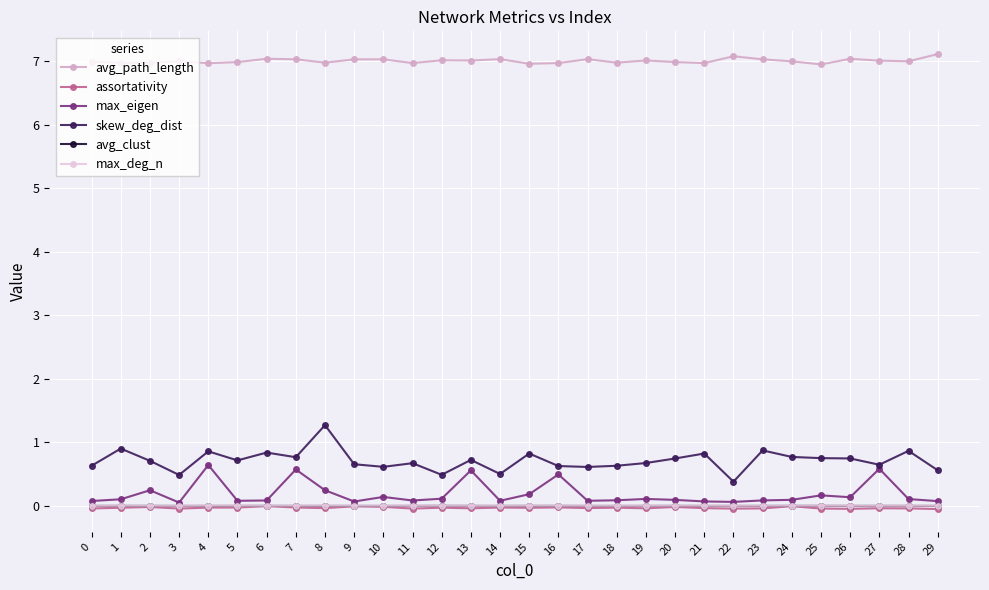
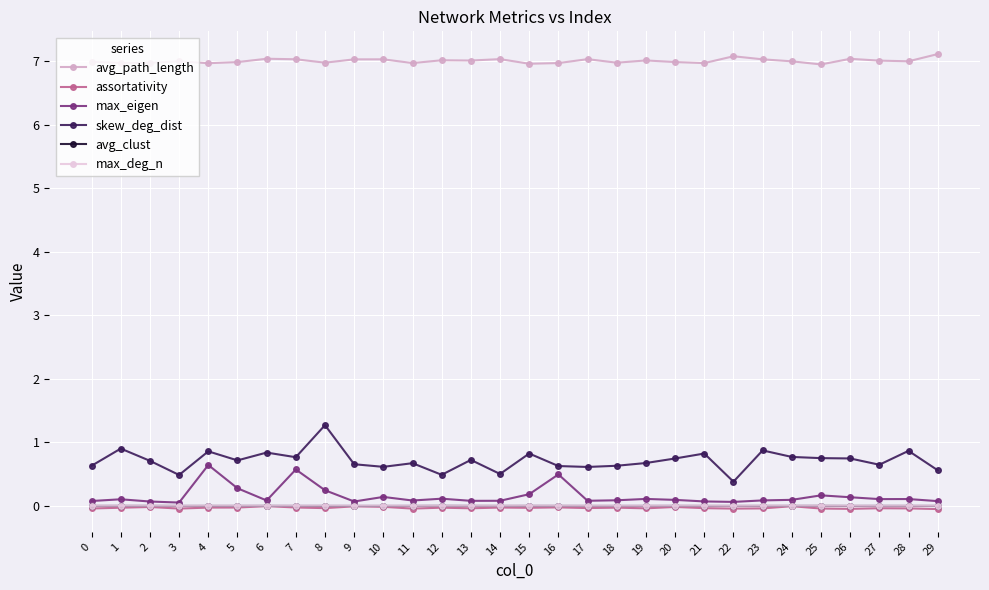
max_eigen, 2: 0.2 -> 0.1
max_eigen, 5: 0.1 -> 0.3
max_eigen, 13: 0.6 -> 0.1
max_eigen, 27: 0.6 -> 0.1
